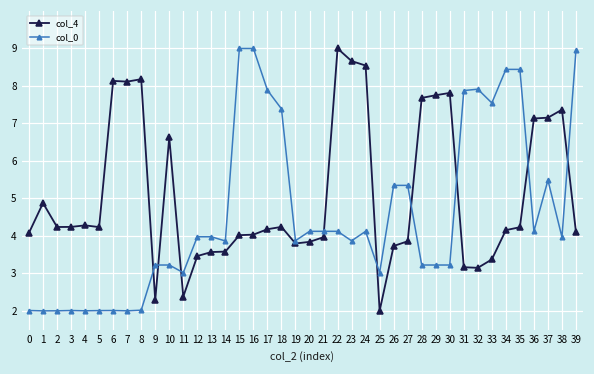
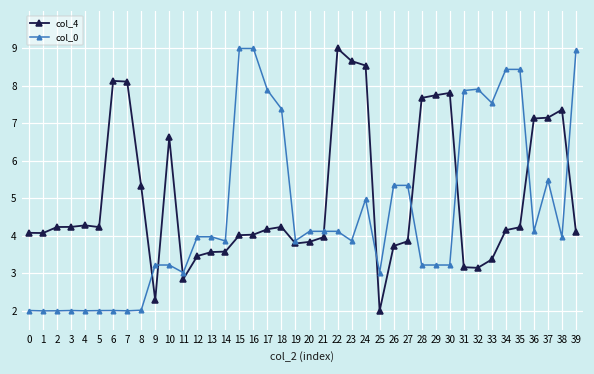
col_4, 1: 4.9 -> 4.1
col_4, 8: 8.2 -> 5.3
col_4, 11: 2.4 -> 2.8
col_0, 24: 4.1 -> 5.0
